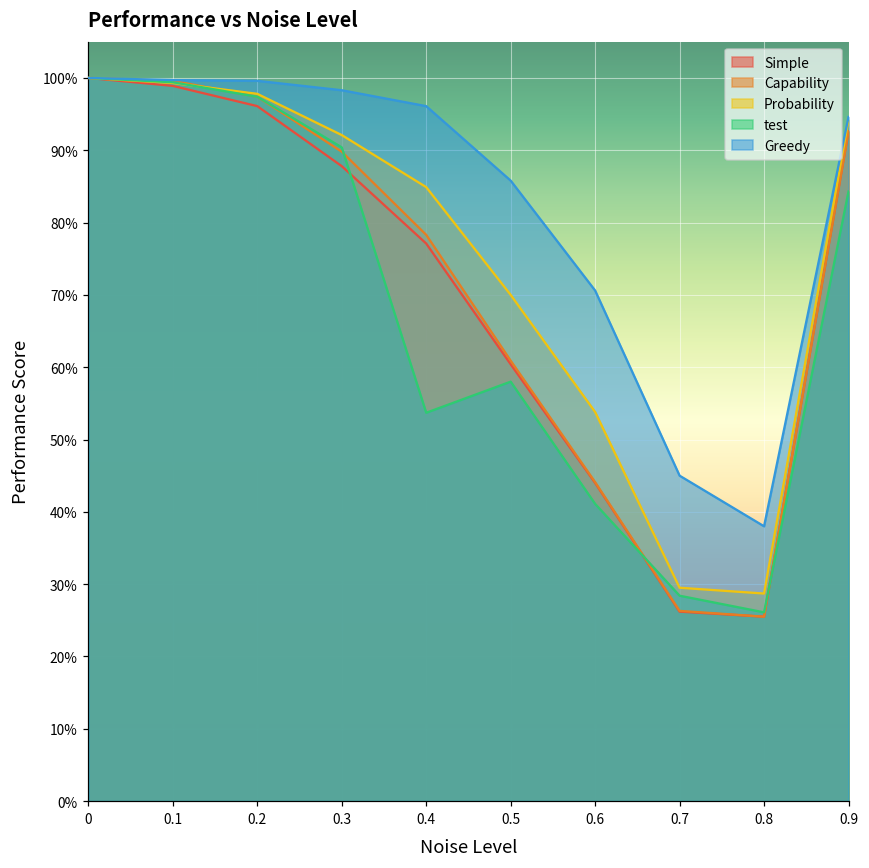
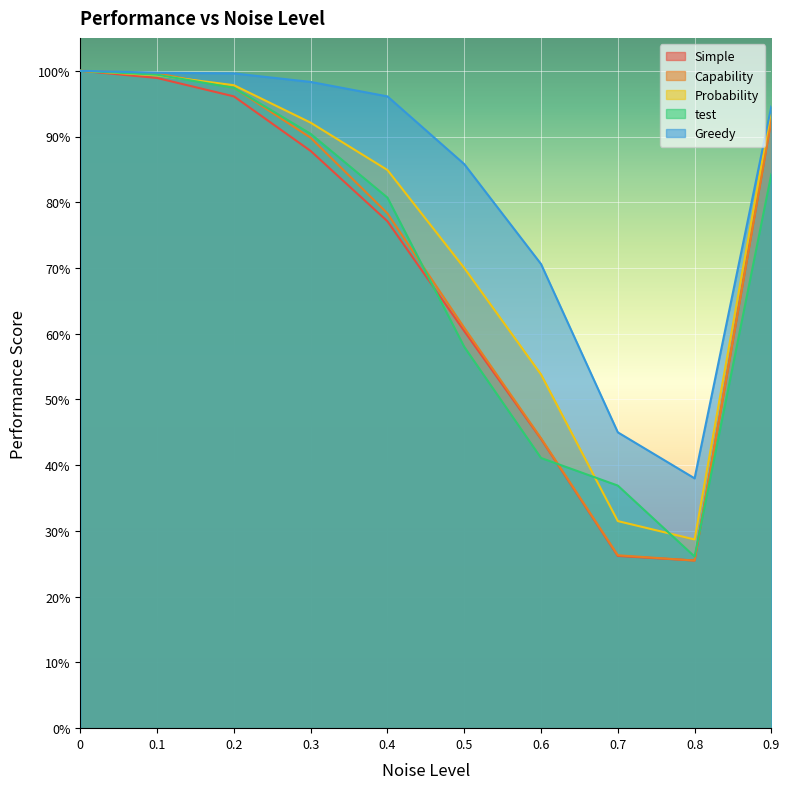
test, 0.4: 54% -> 81%
Probability, 0.7: 30% -> 32%
test, 0.7: 28% -> 37%
